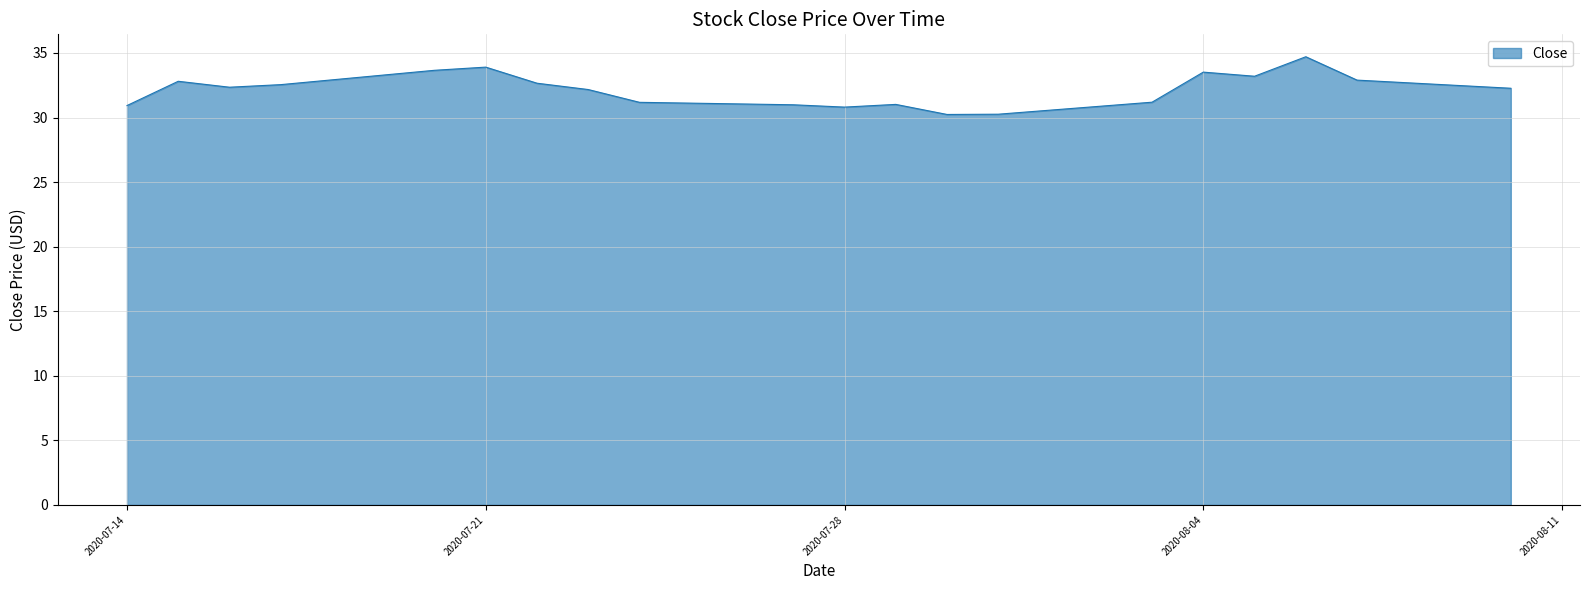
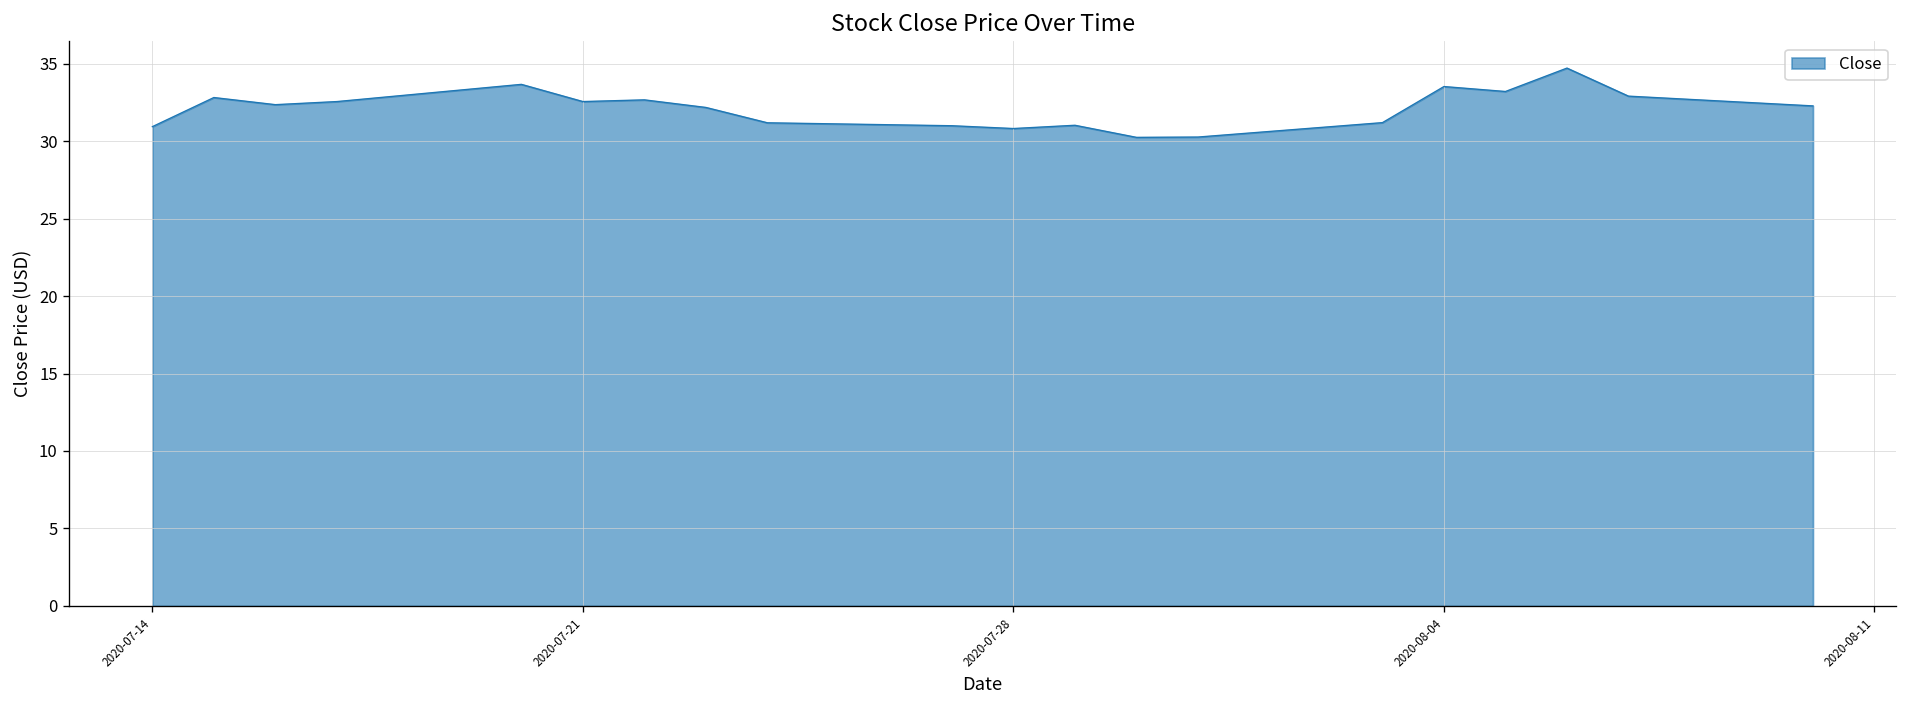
2020-07-21: 33.9 -> 32.5
